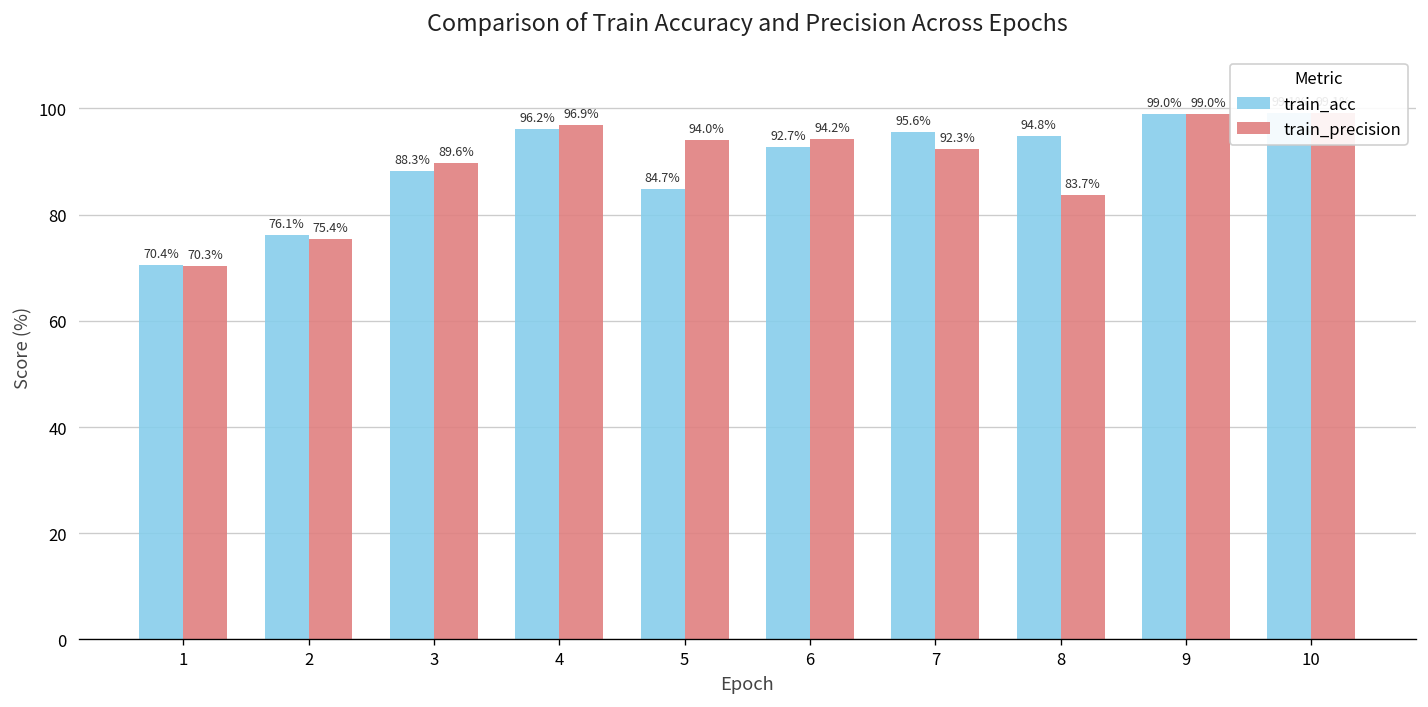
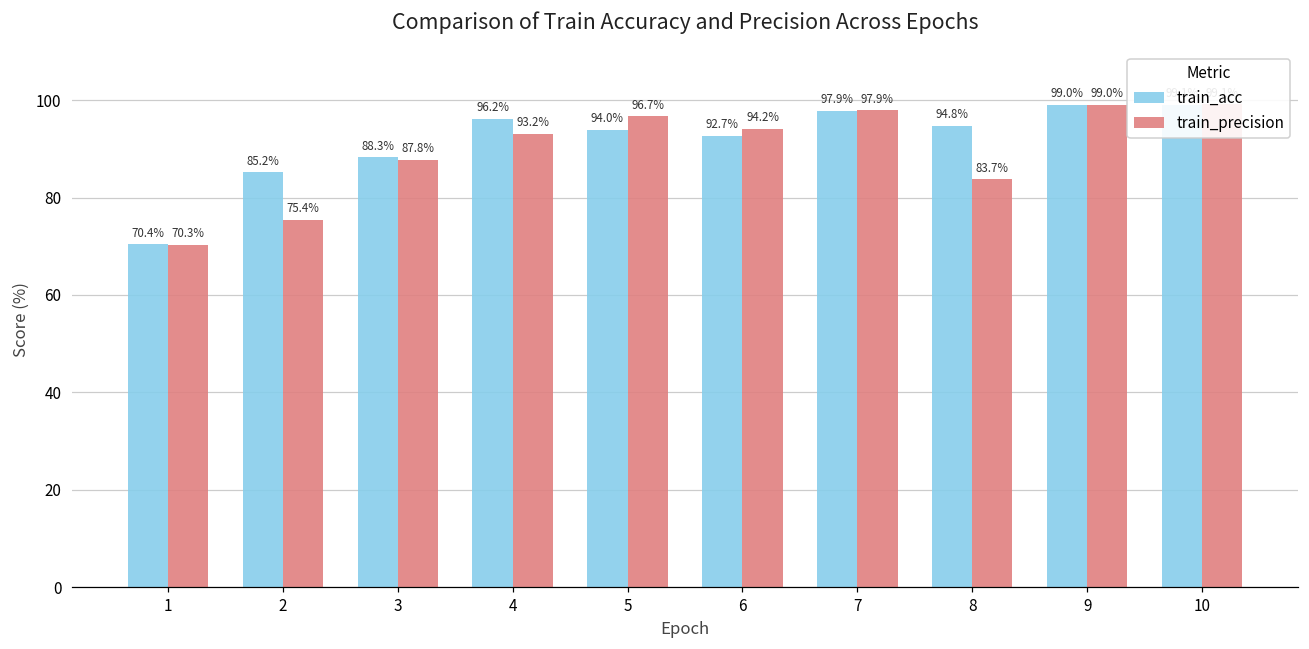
train_acc, 2: 76.1% -> 85.2%
train_precision, 3: 89.6% -> 87.8%
train_precision, 4: 96.9% -> 93.2%
train_acc, 5: 84.7% -> 94.0%
train_precision, 5: 94.0% -> 96.7%
train_acc, 7: 95.6% -> 97.9%
train_precision, 7: 92.3% -> 97.9%
